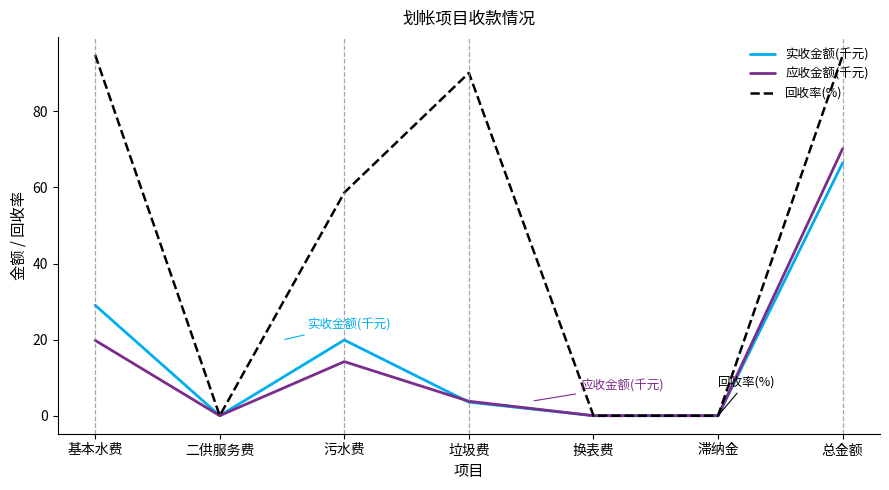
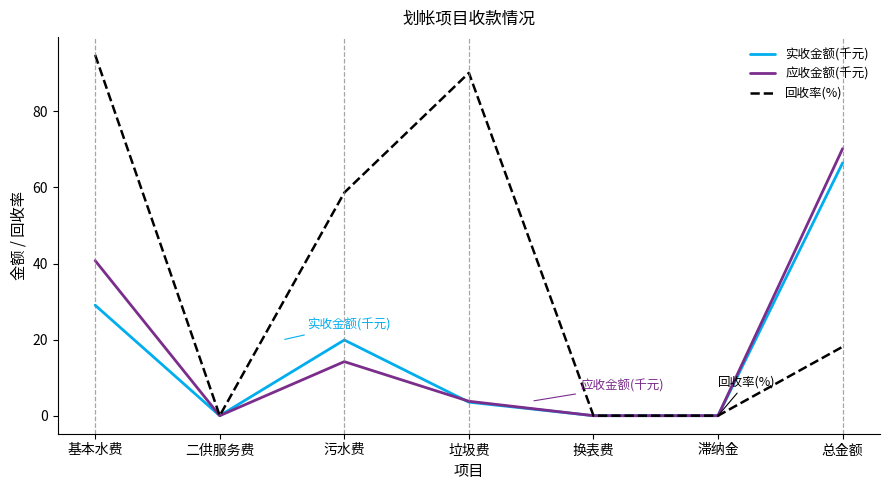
应收金额(千元), 基本水费: 20 -> 41
回收率(%), 总金额: 95 -> 18
